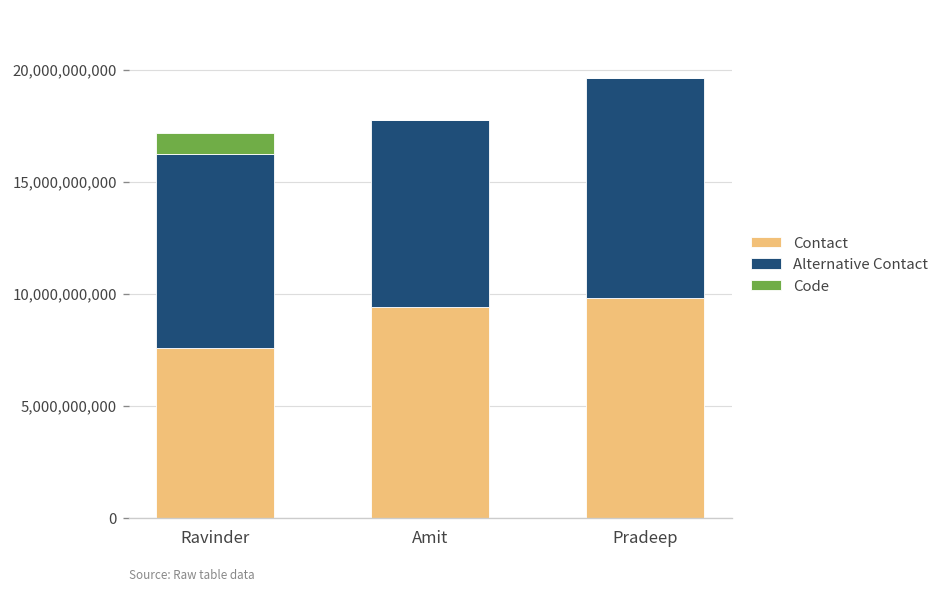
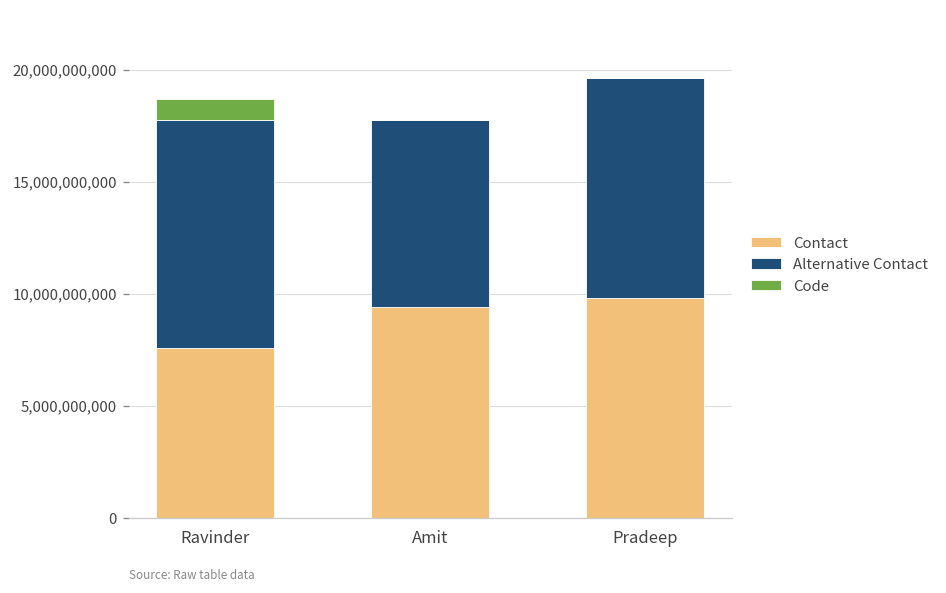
Alternative Contact, Ravinder: 8,700,000,000 -> 10,200,000,000
